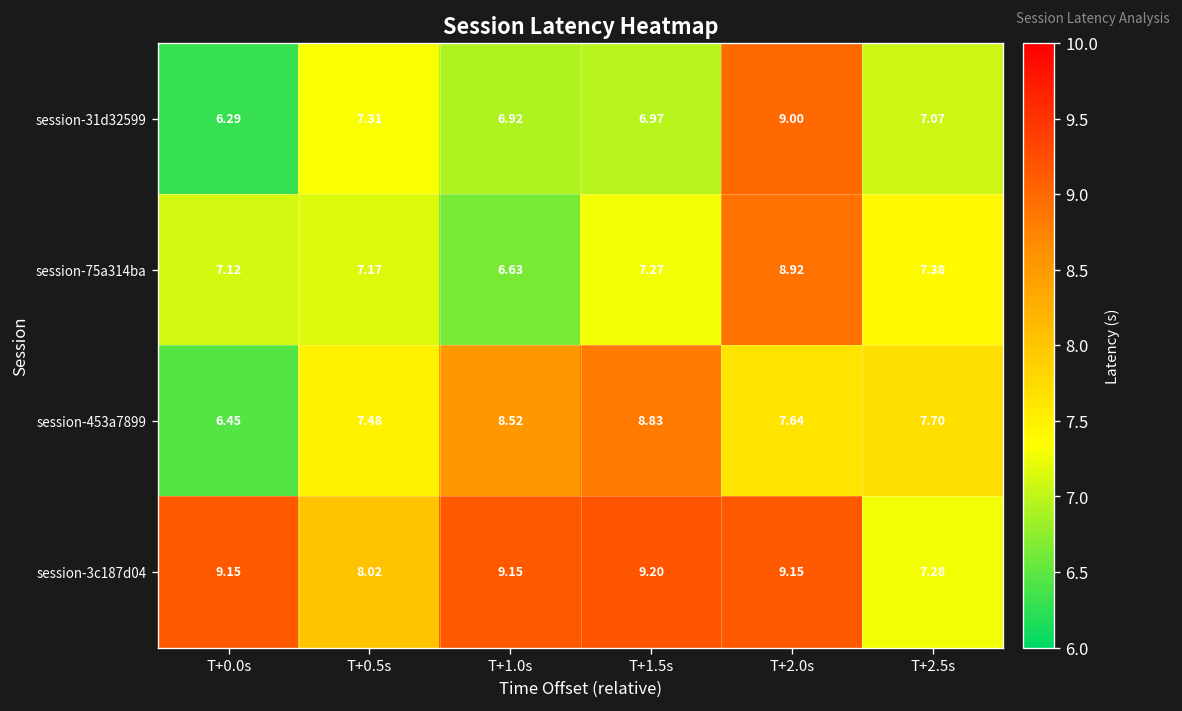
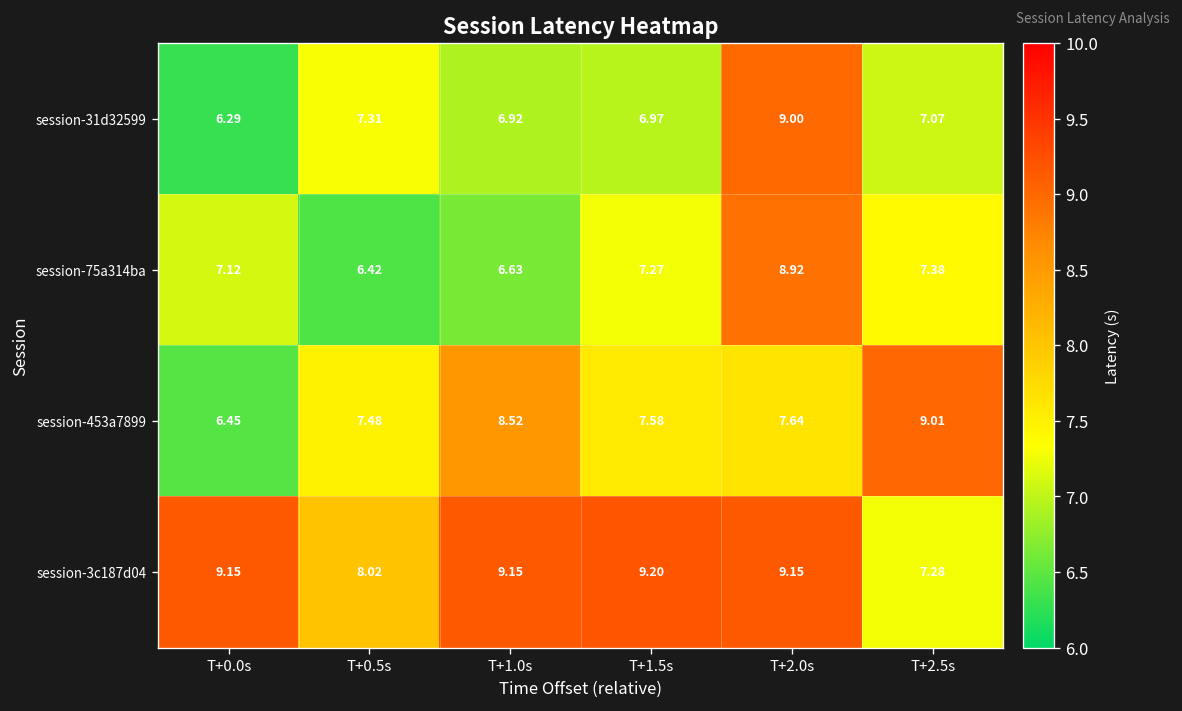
session-75a314ba, T+0.5s: 7.17 -> 6.42
session-453a7899, T+1.5s: 8.83 -> 7.58
session-453a7899, T+2.5s: 7.70 -> 9.01
